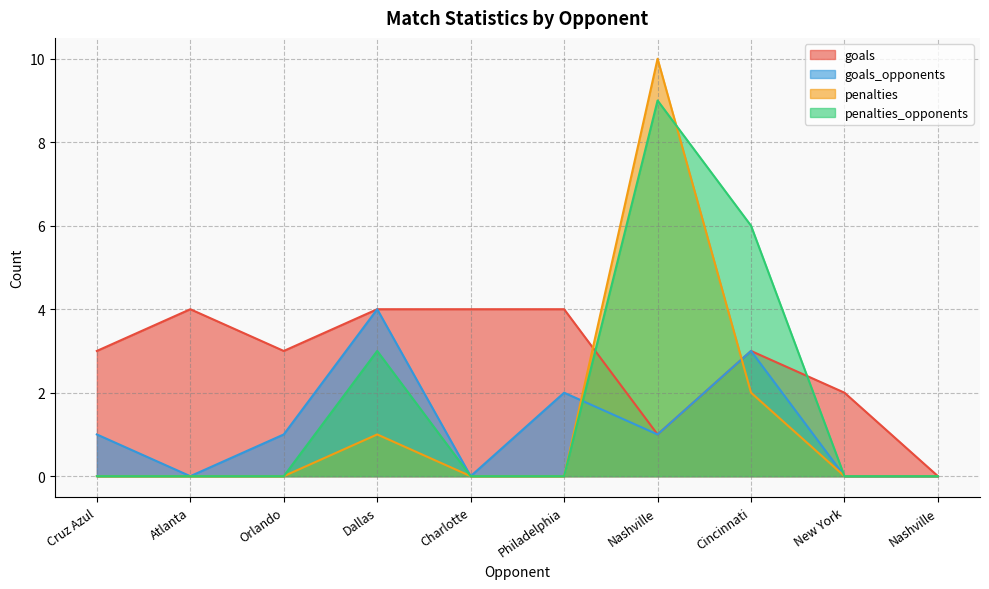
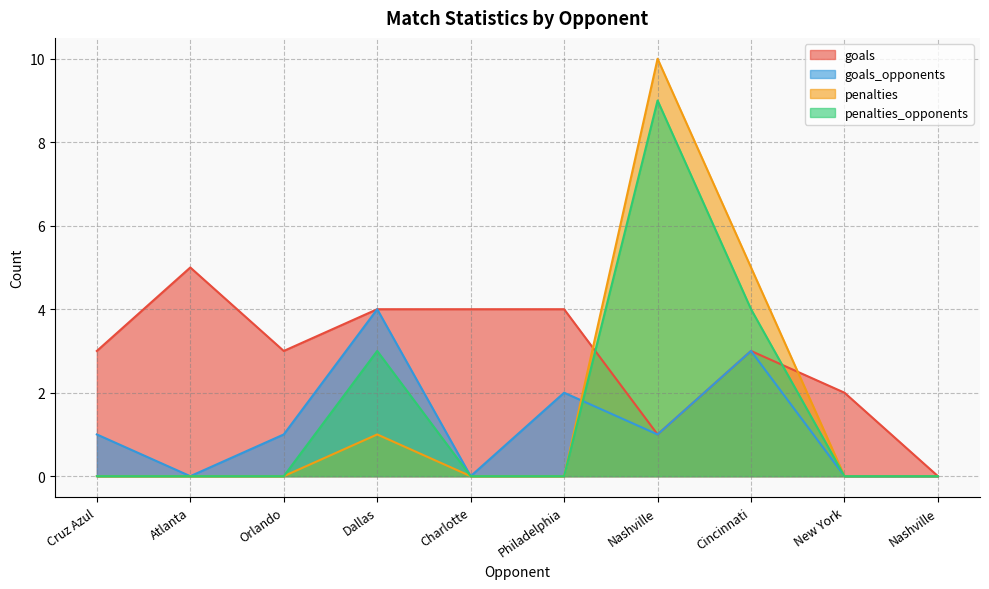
goals, Atlanta: 4 -> 5
penalties, Cincinnati: 2 -> 5
penalties_opponents, Cincinnati: 6 -> 4
